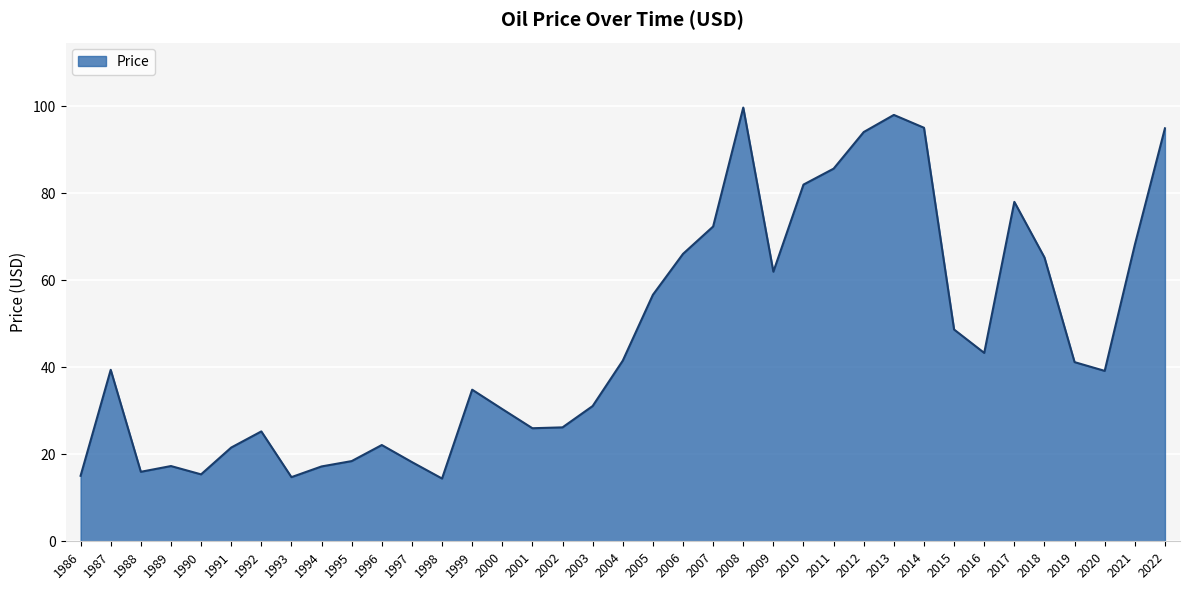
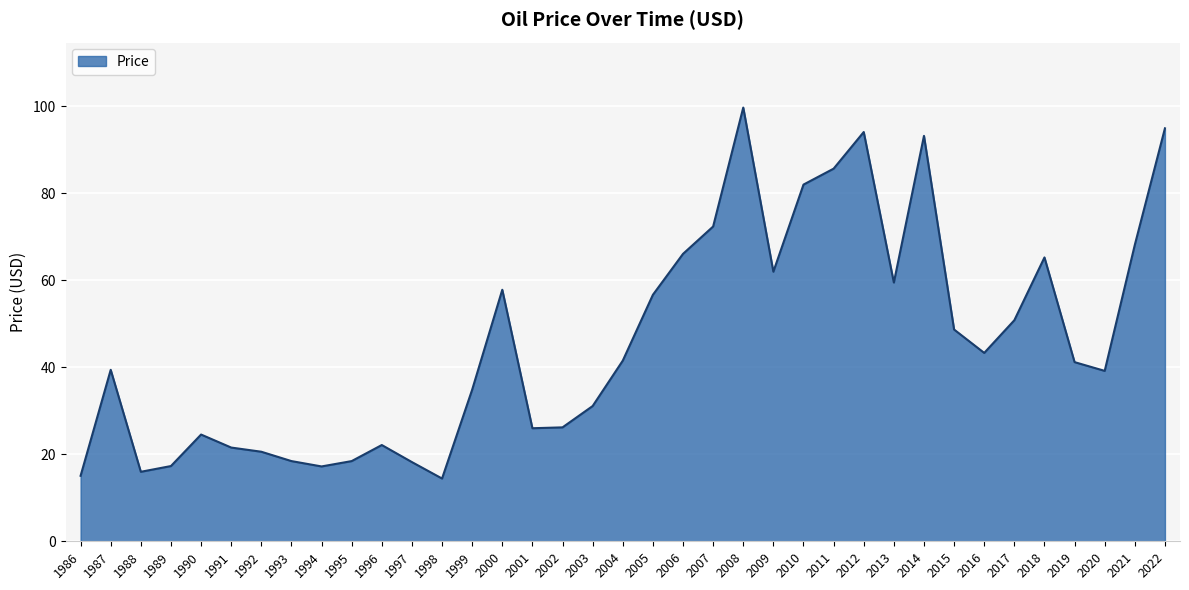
1990: 15 -> 25
1992: 25 -> 21
1993: 15 -> 18
2000: 30 -> 58
2013: 98 -> 59
2014: 95 -> 93
2017: 78 -> 51
